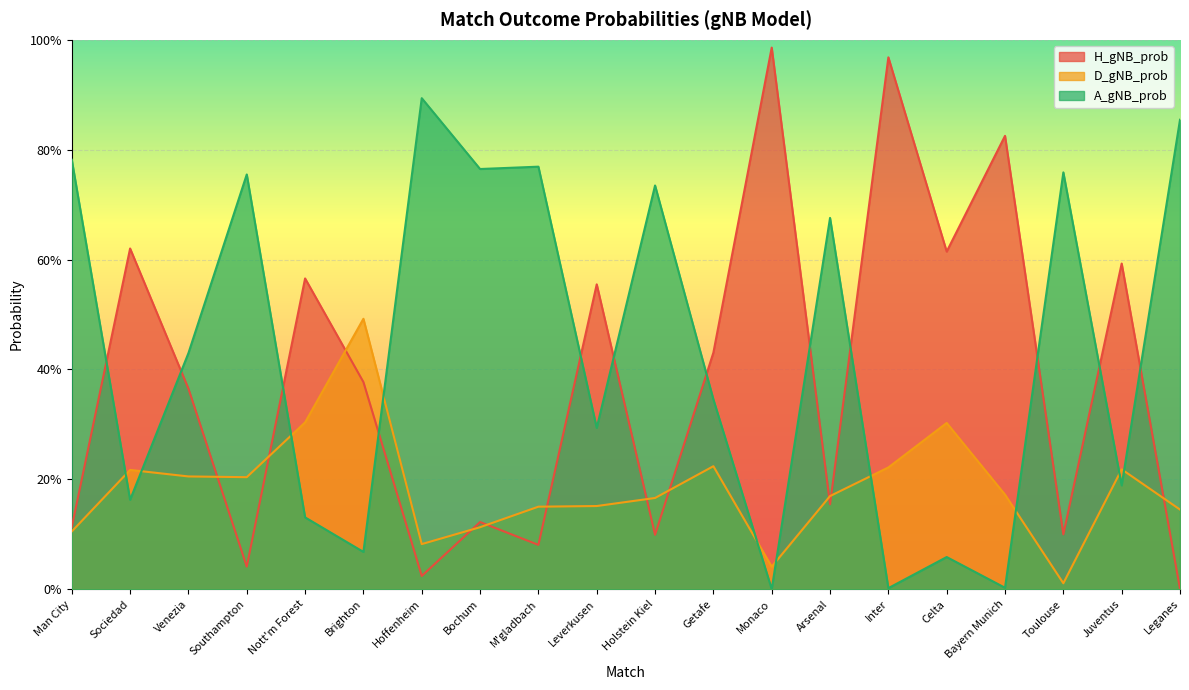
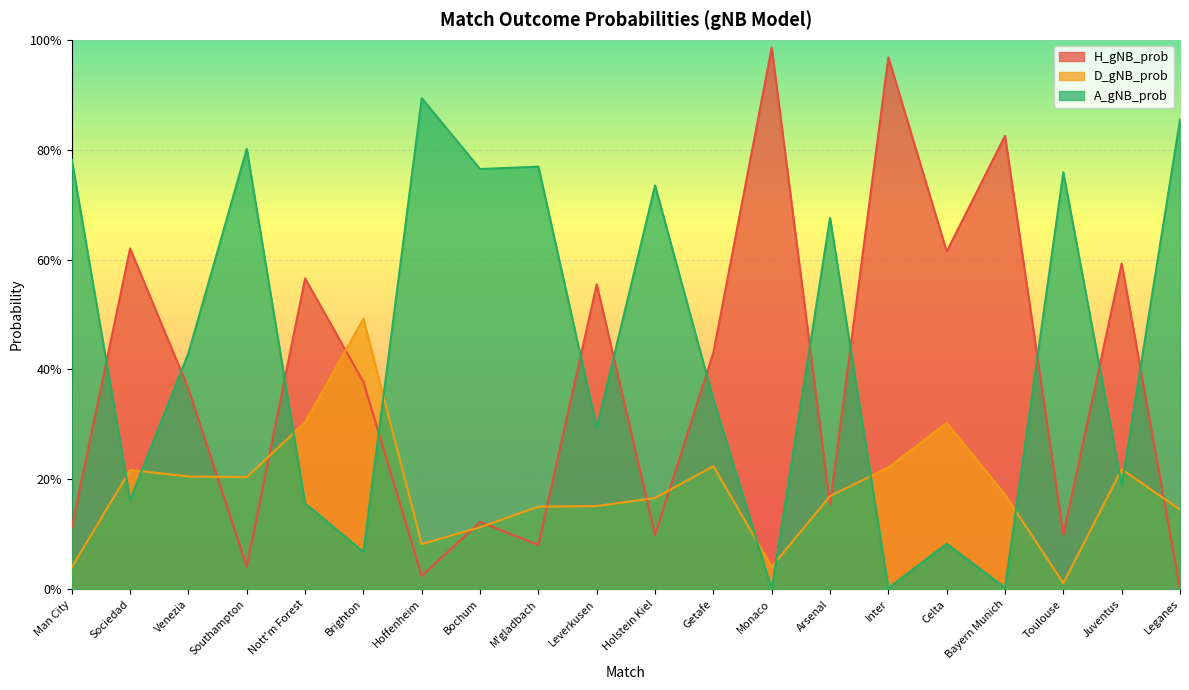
D_gNB_prob, Man City: 11% -> 4%
A_gNB_prob, Southampton: 75% -> 80%
A_gNB_prob, Nott'm Forest: 13% -> 16%
A_gNB_prob, Celta: 6% -> 8%
